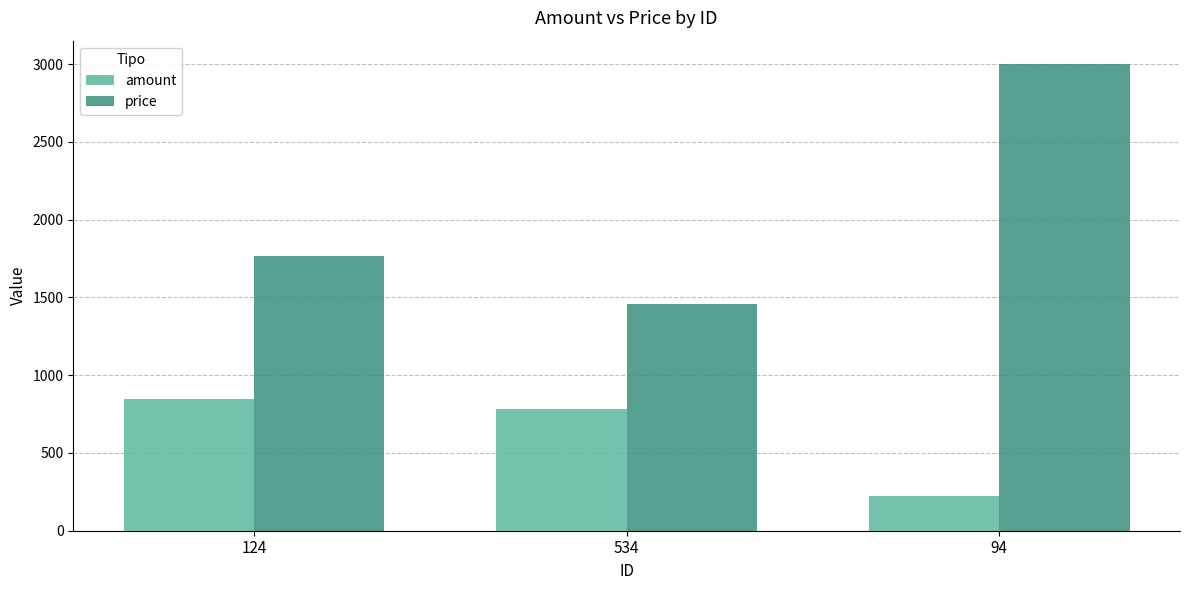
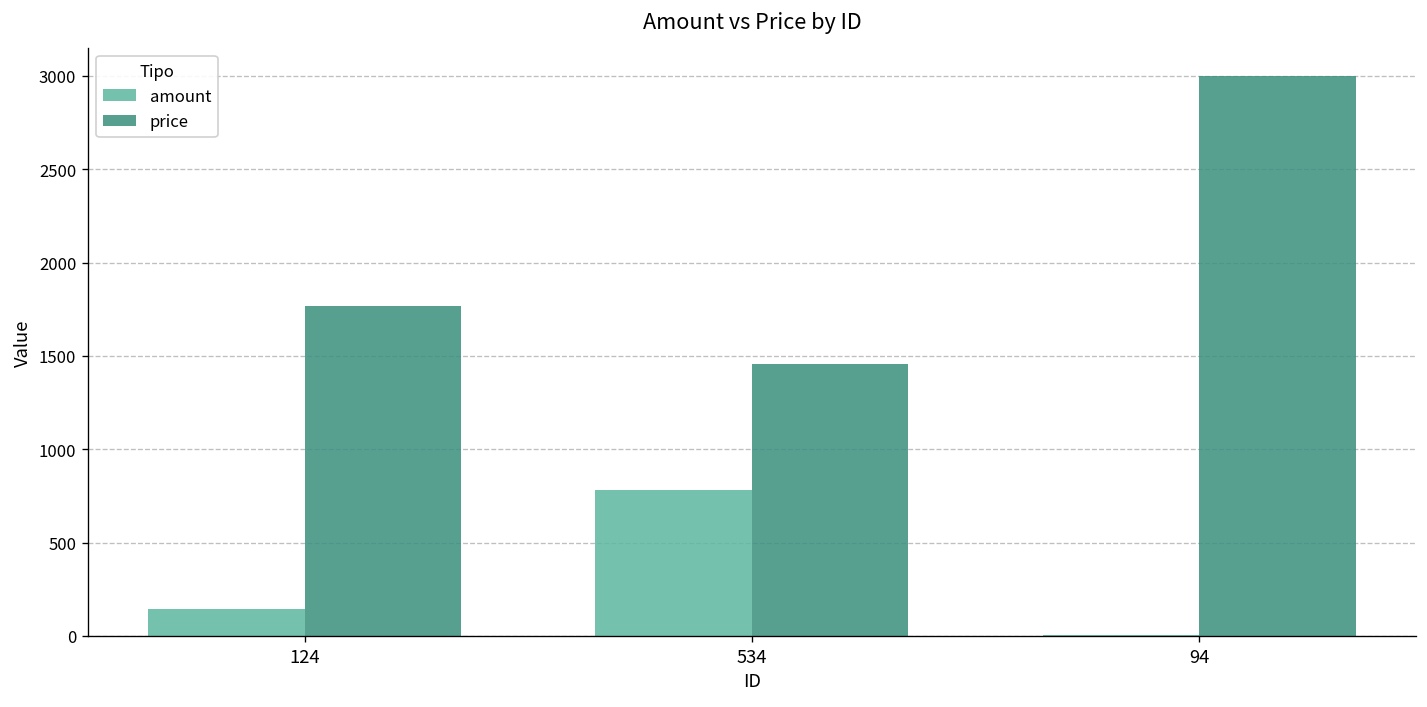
amount, 124: 850 -> 150
amount, 94: 230 -> 0
